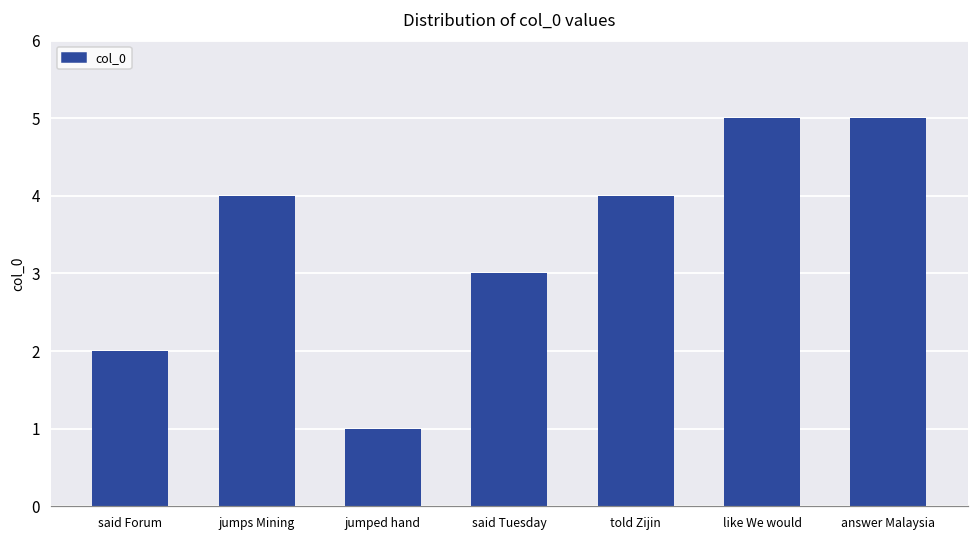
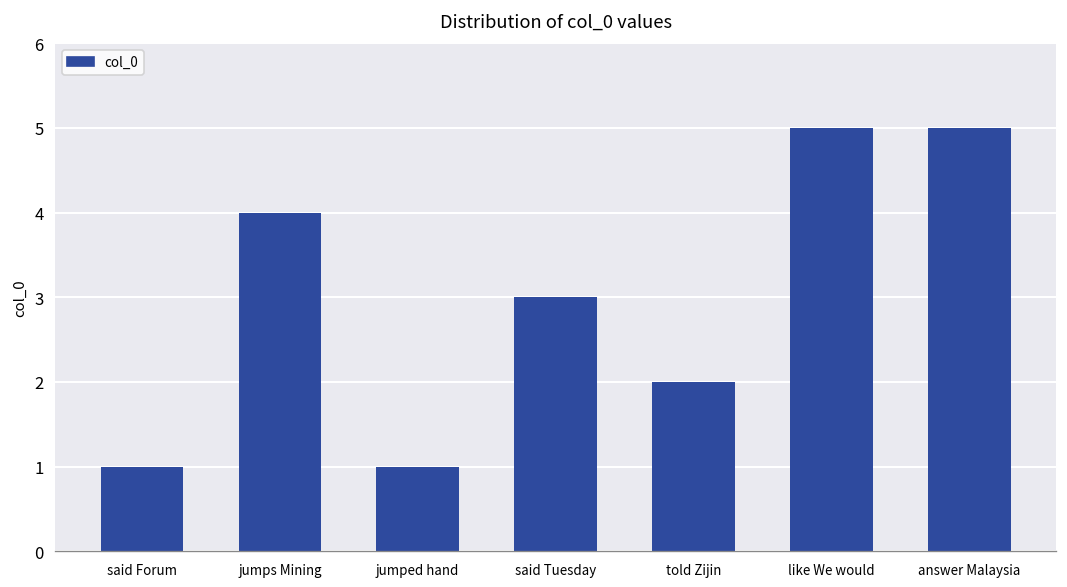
said Forum: 2 -> 1
told Zijin: 4 -> 2
